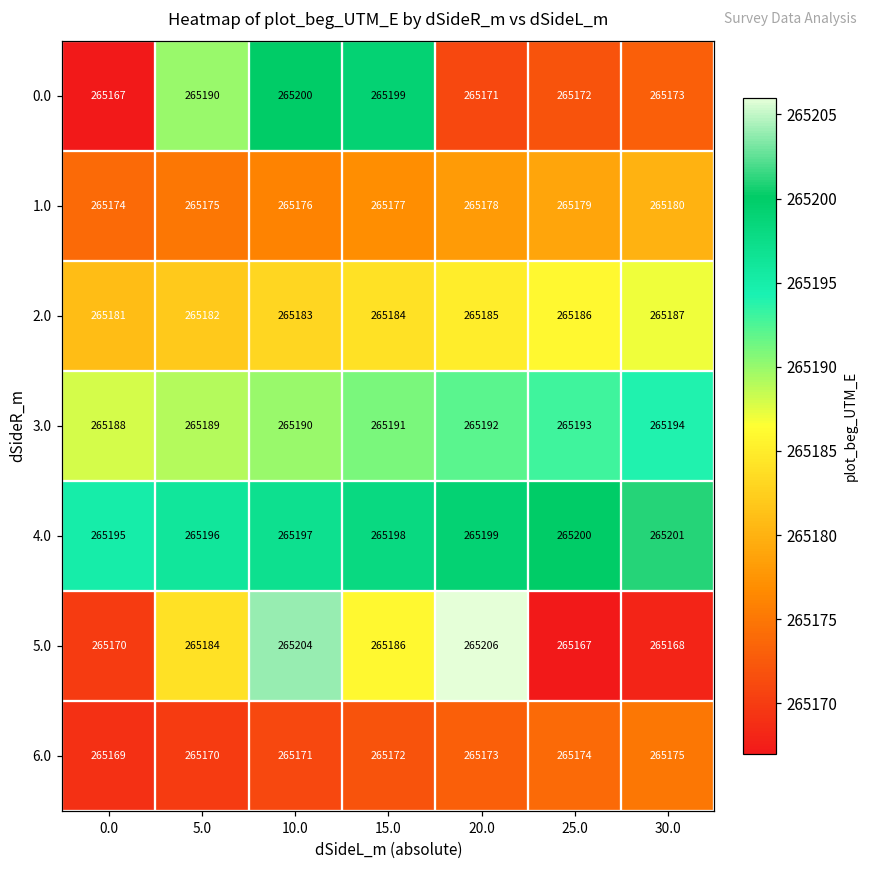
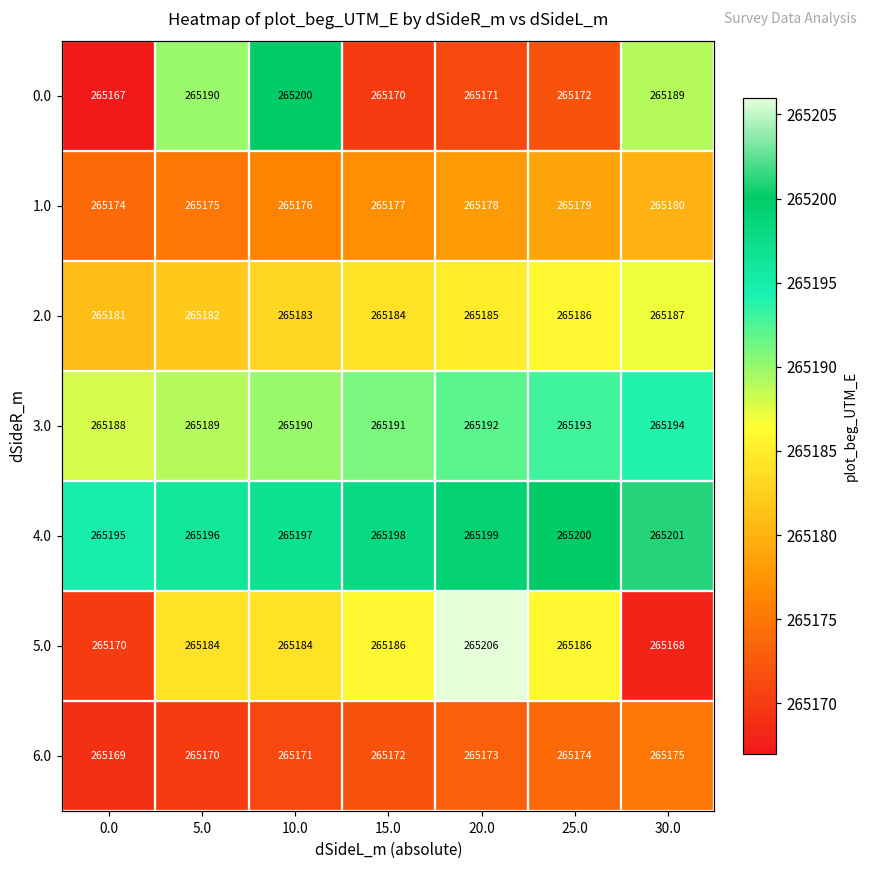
0.0, 15.0: 265199 -> 265170
0.0, 30.0: 265173 -> 265189
5.0, 10.0: 265204 -> 265184
5.0, 25.0: 265167 -> 265186
